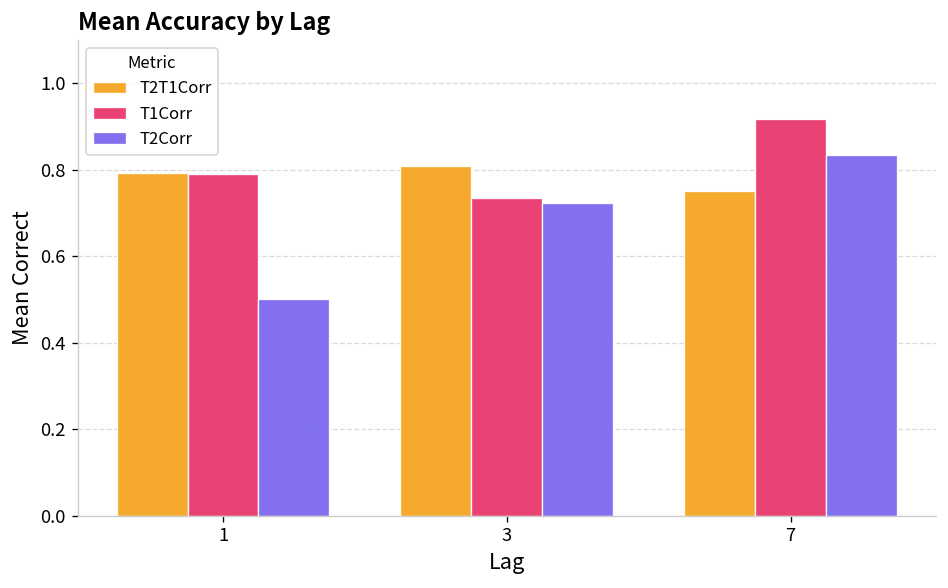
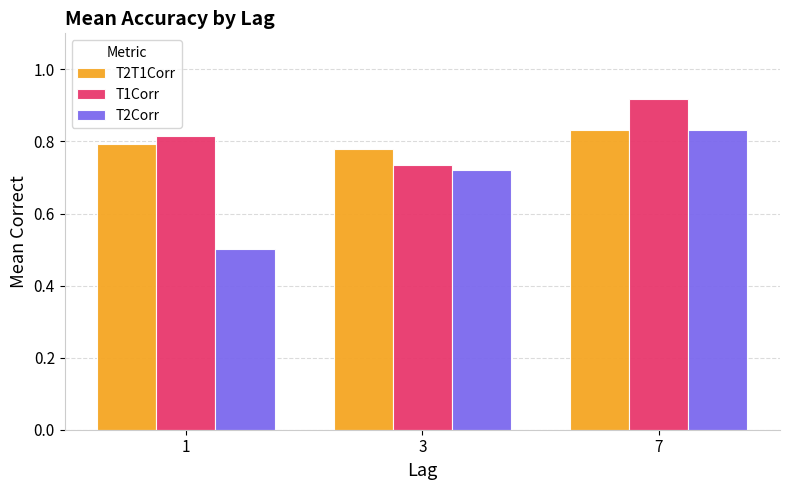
T1Corr, 1: 0.79 -> 0.82
T2T1Corr, 3: 0.81 -> 0.78
T2T1Corr, 7: 0.75 -> 0.83
